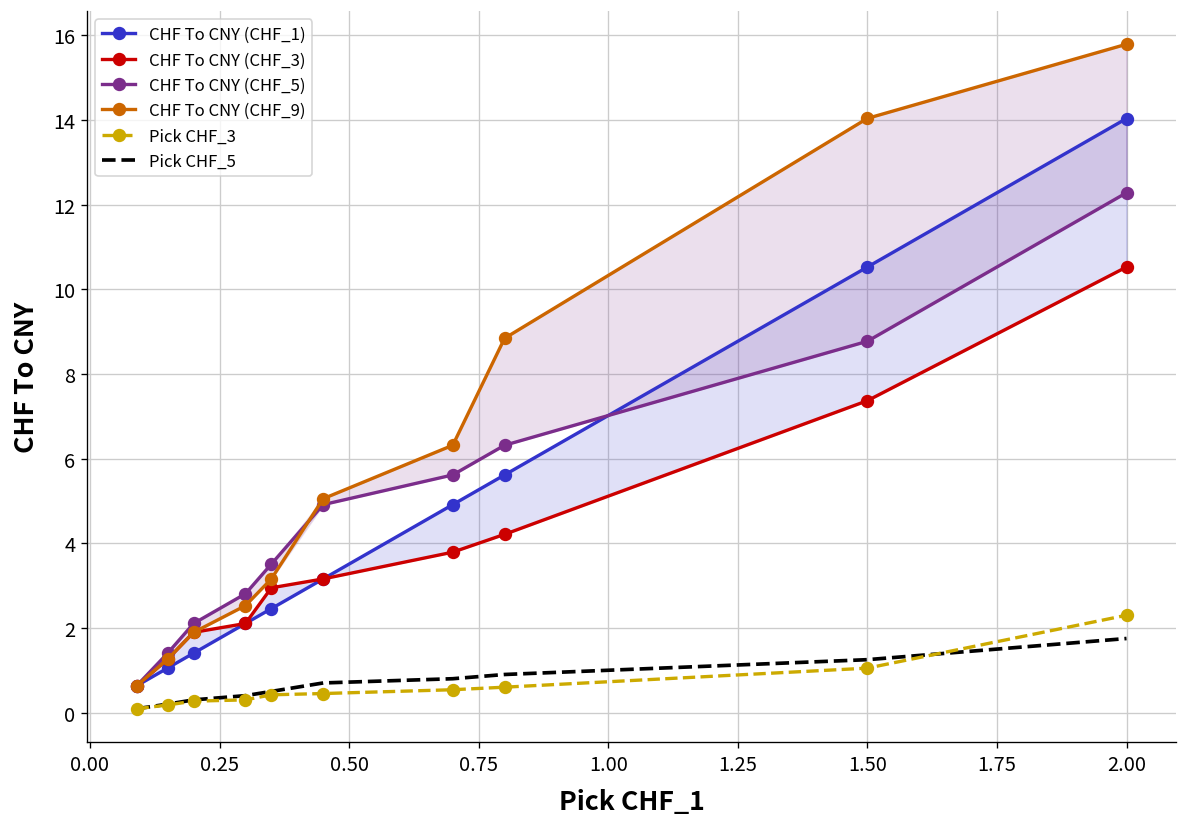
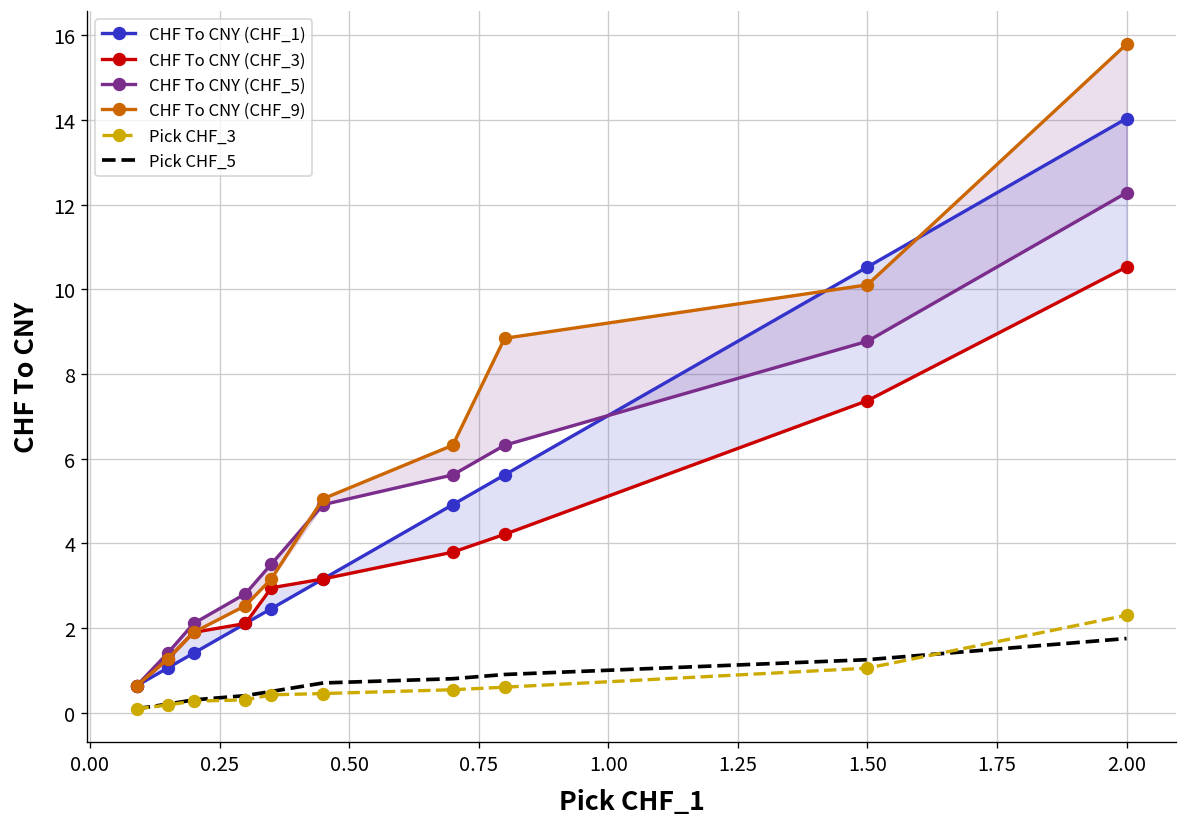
CHF To CNY (CHF_9), 1.50: 14.0 -> 10.1
